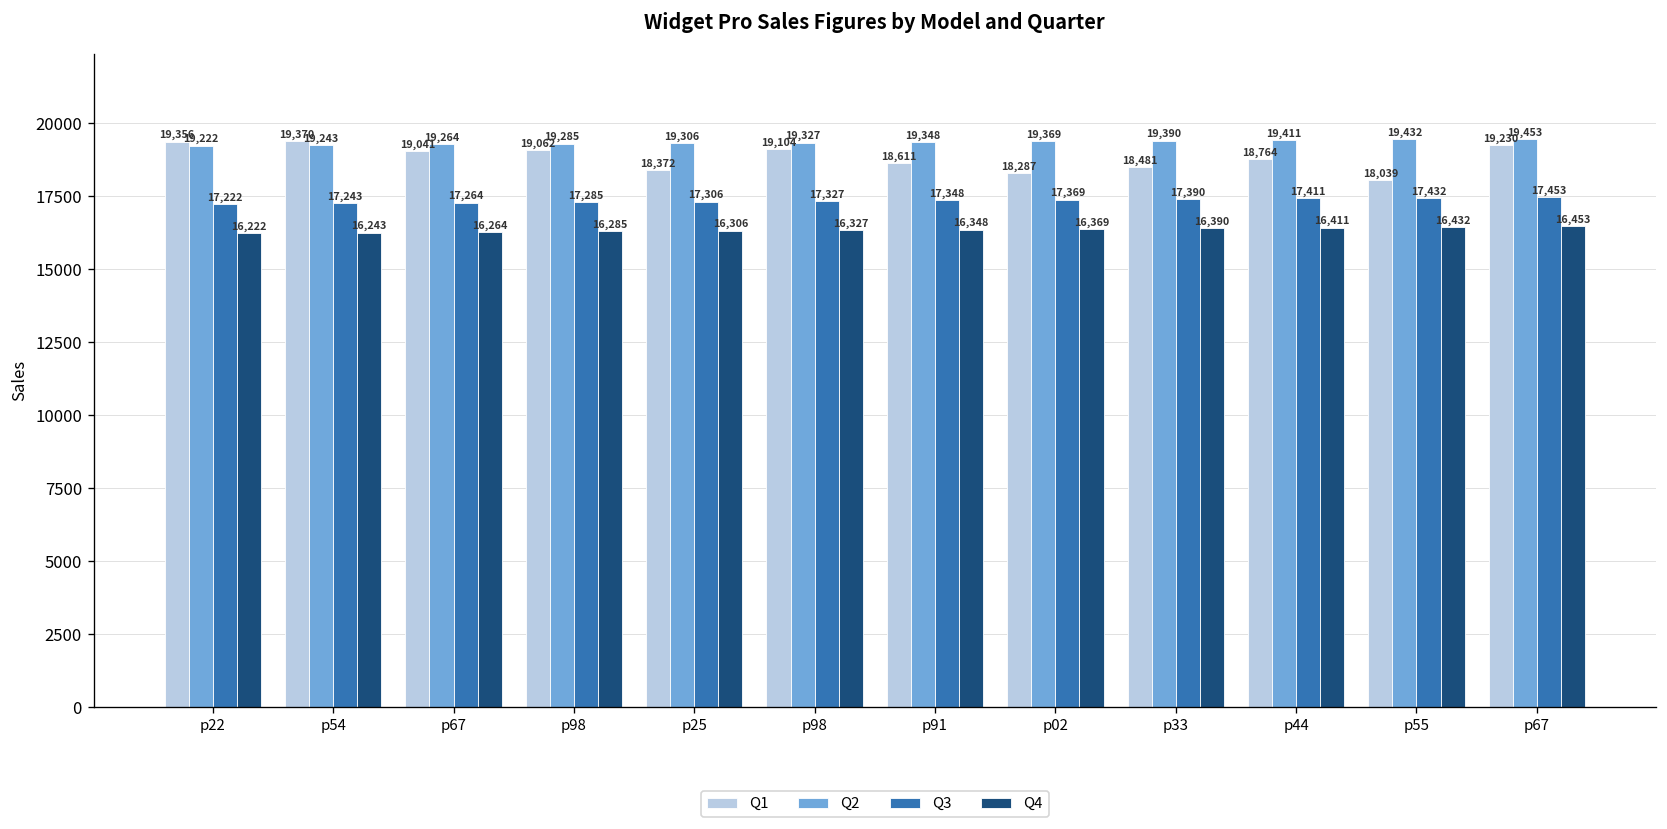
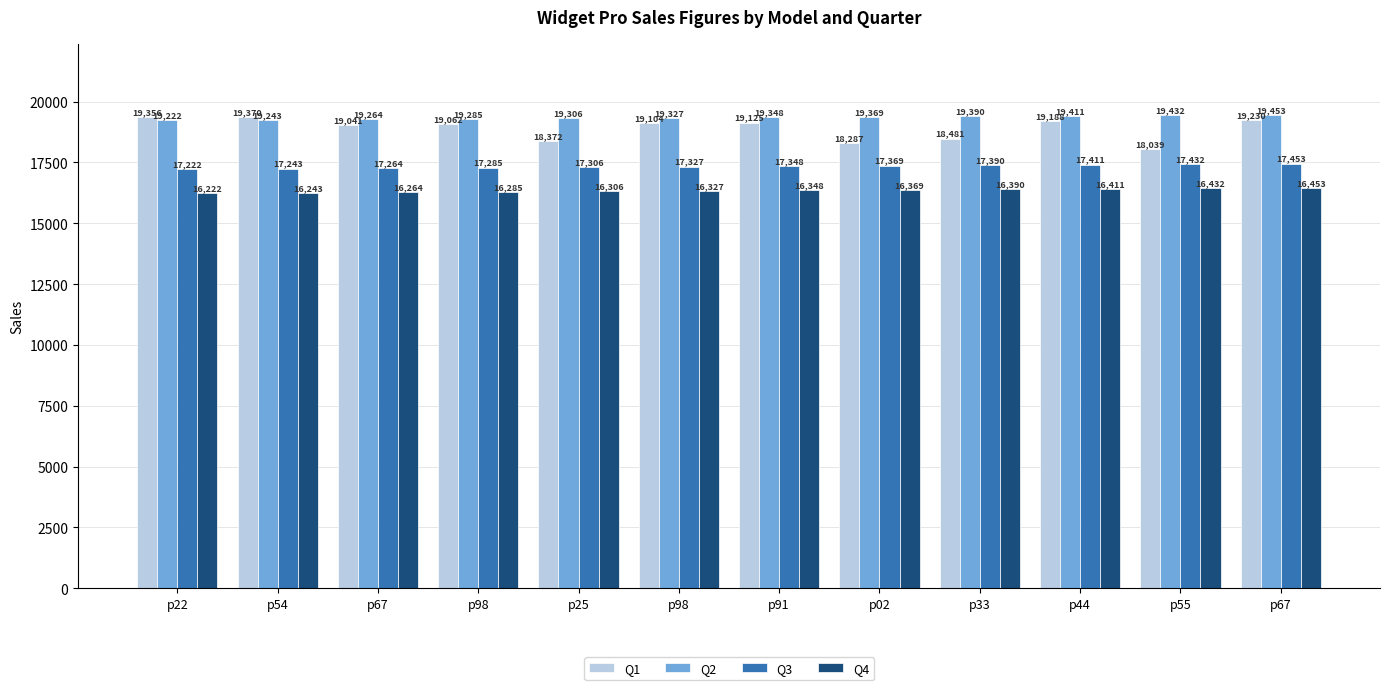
Q1, p91: 18,611 -> 19,125
Q1, p44: 18,764 -> 19,188
